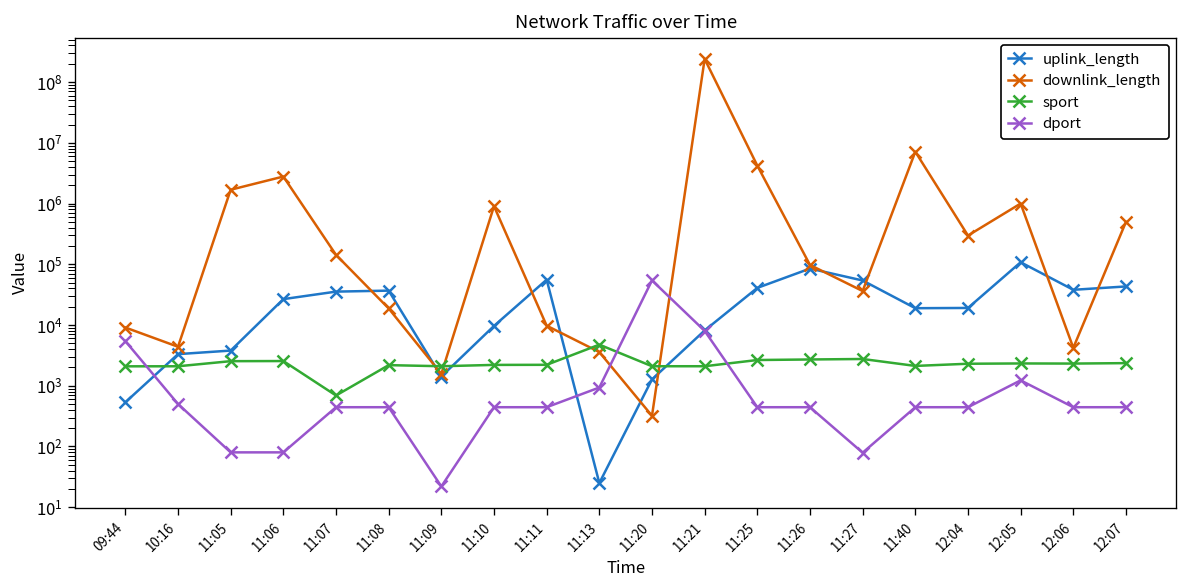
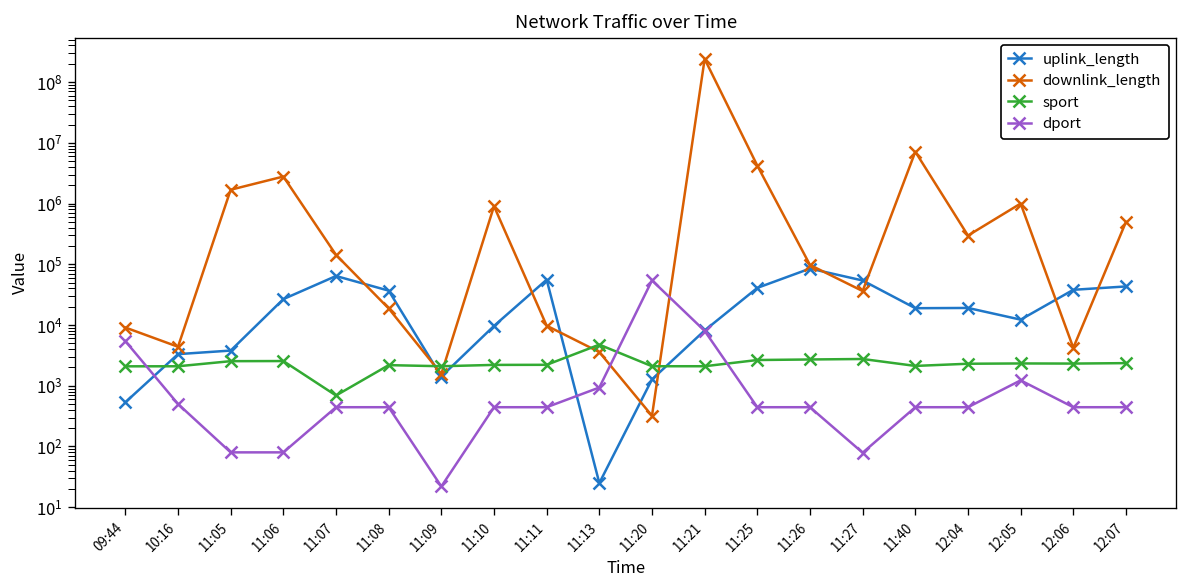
uplink_length, 11:07: 40000 -> 60000
uplink_length, 12:05: 110000 -> 12000
